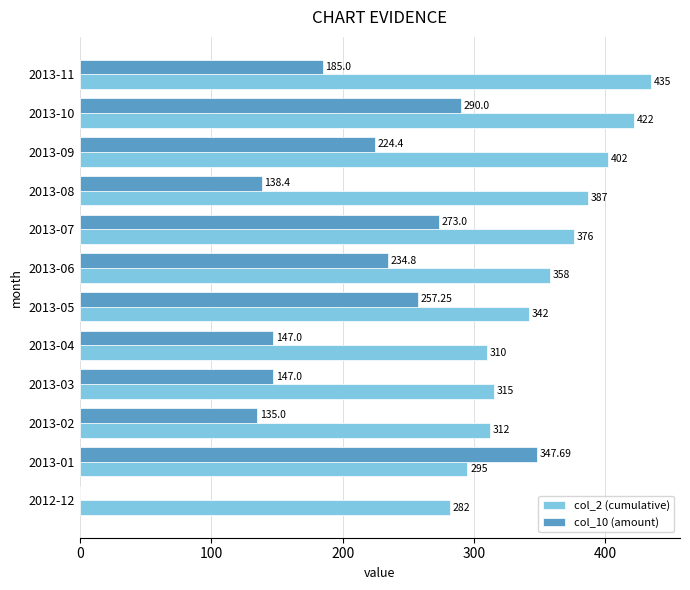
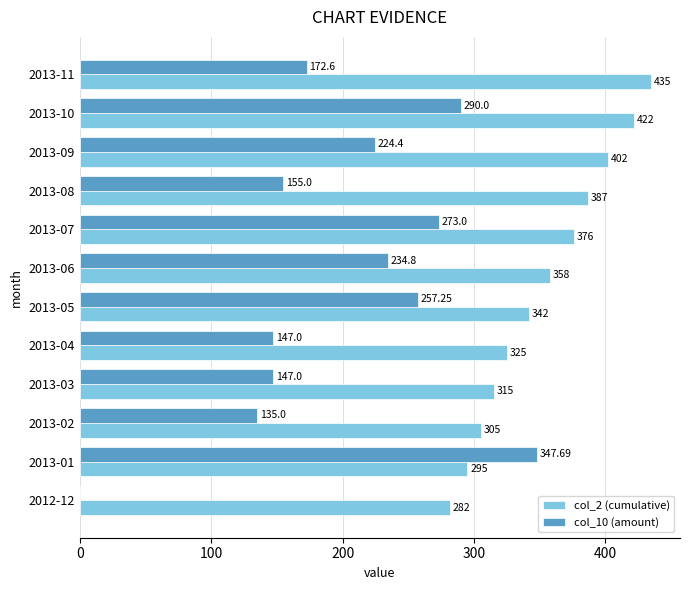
col_10 (amount), 2013-11: 185.0 -> 172.6
col_10 (amount), 2013-08: 138.4 -> 155.0
col_2 (cumulative), 2013-04: 310 -> 325
col_2 (cumulative), 2013-02: 312 -> 305
